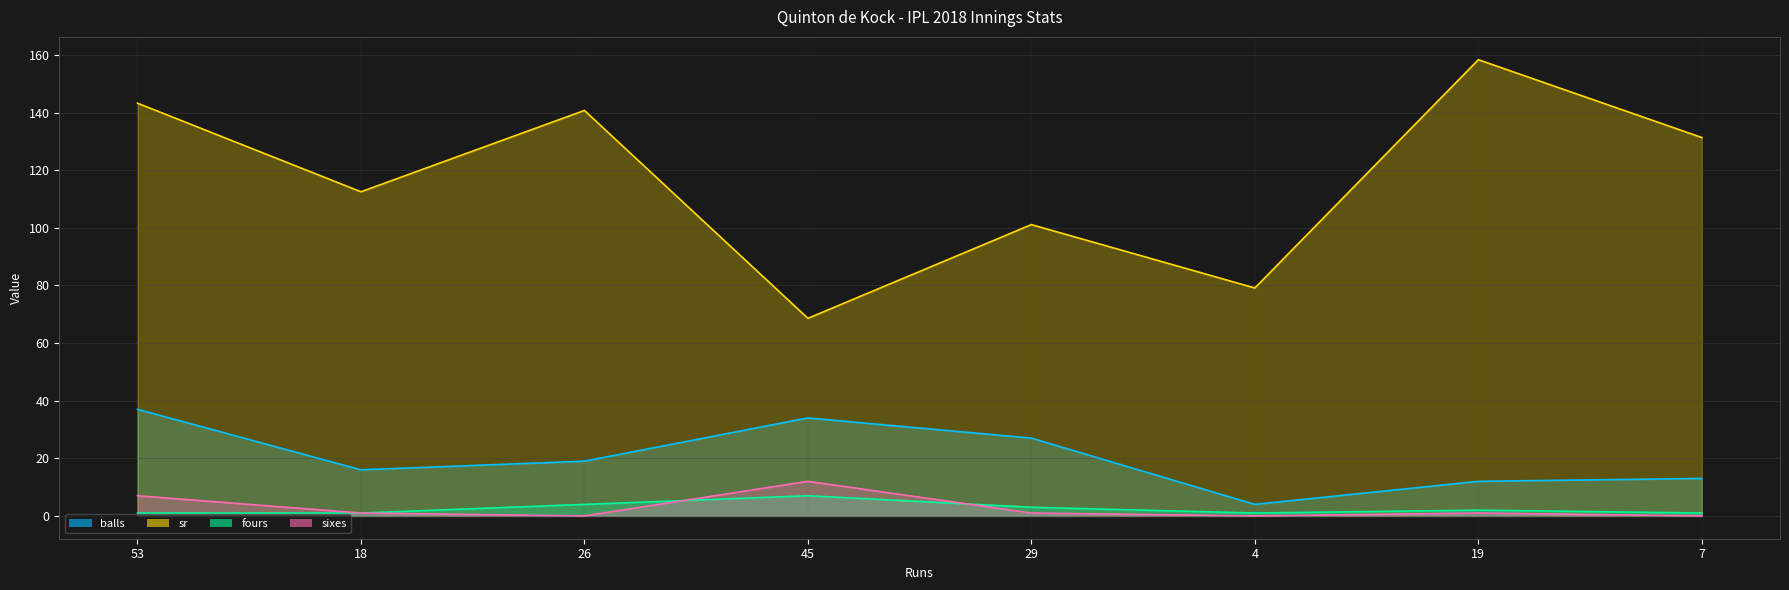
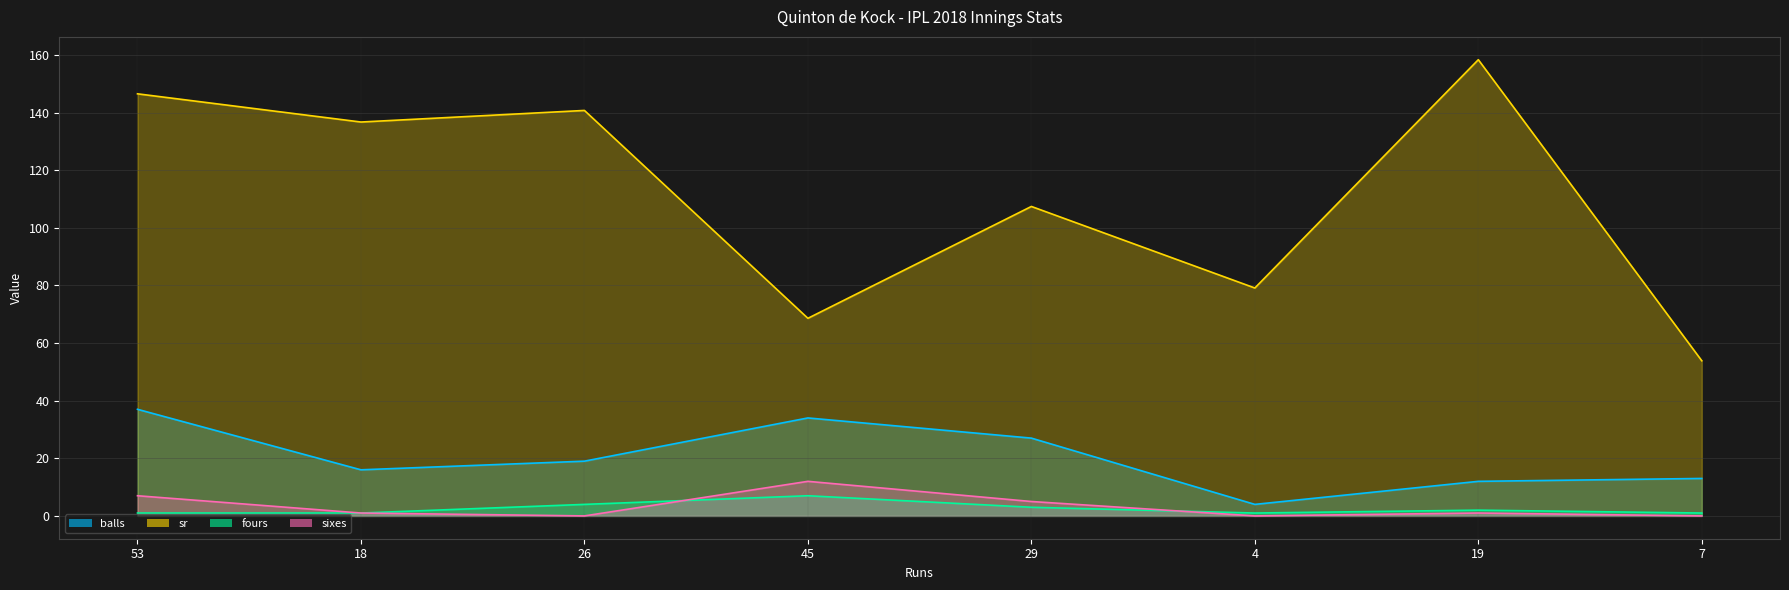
sr, 53: 143 -> 146
sr, 18: 113 -> 137
sr, 29: 101 -> 107
sixes, 29: 1 -> 5
sr, 7: 131 -> 54
